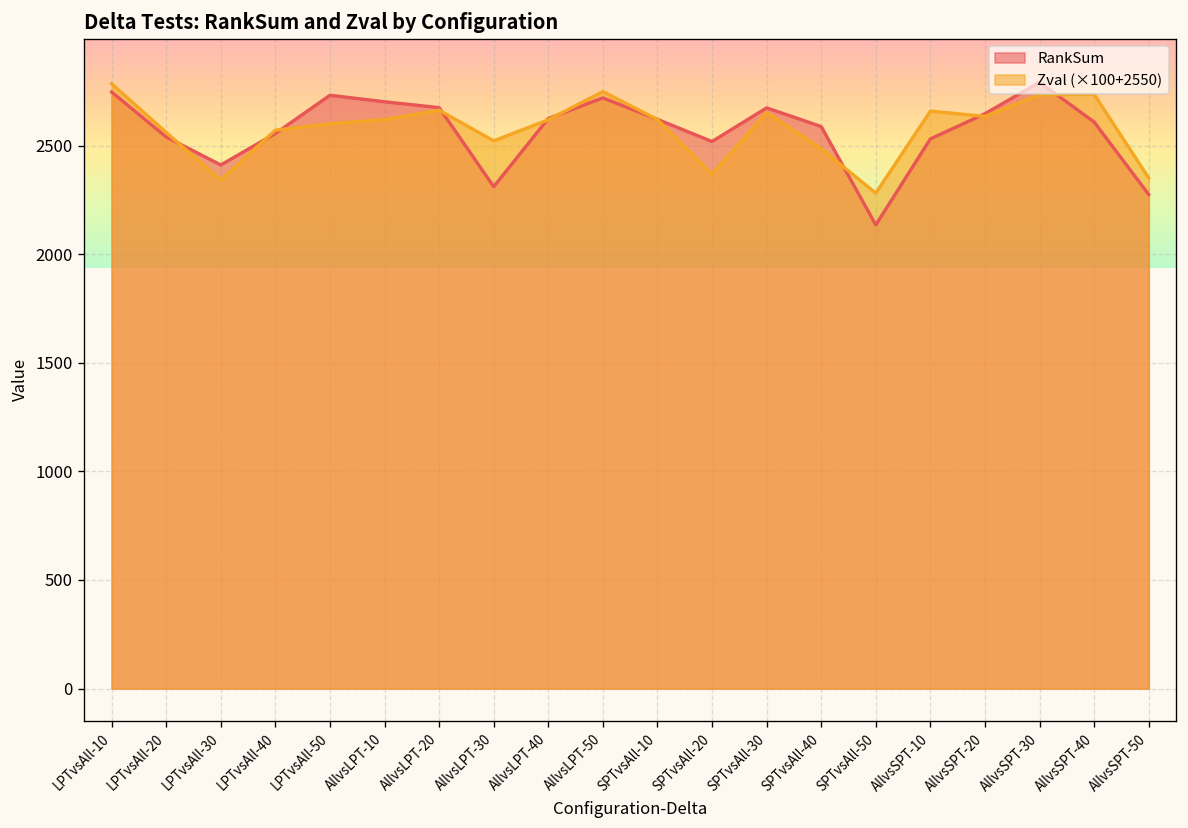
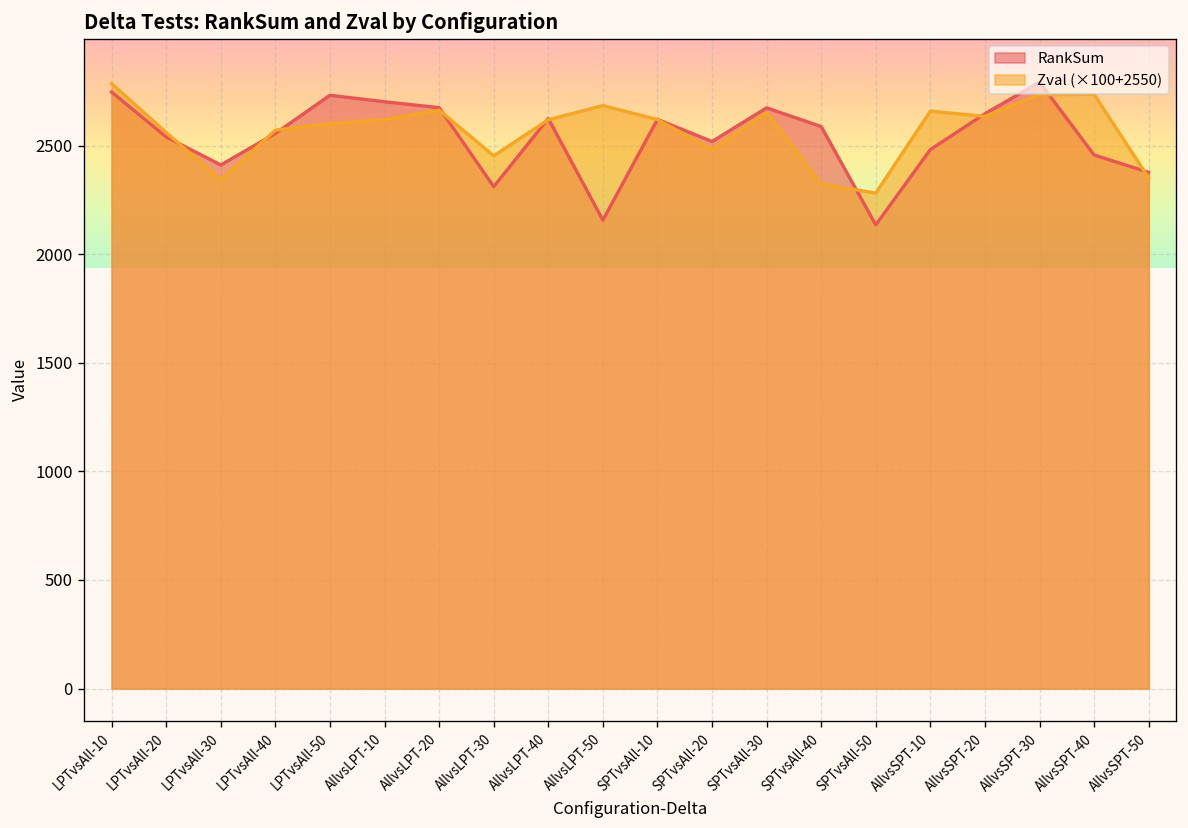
Zval (×100+2550), AllvsLPT-30: 2520 -> 2450
RankSum, AllvsLPT-50: 2720 -> 2160
Zval (×100+2550), AllvsLPT-50: 2750 -> 2680
Zval (×100+2550), SPTvsAll-20: 2370 -> 2480
Zval (×100+2550), SPTvsAll-40: 2490 -> 2320
RankSum, AllvsSPT-10: 2530 -> 2480
RankSum, AllvsSPT-40: 2610 -> 2460
RankSum, AllvsSPT-50: 2280 -> 2380
